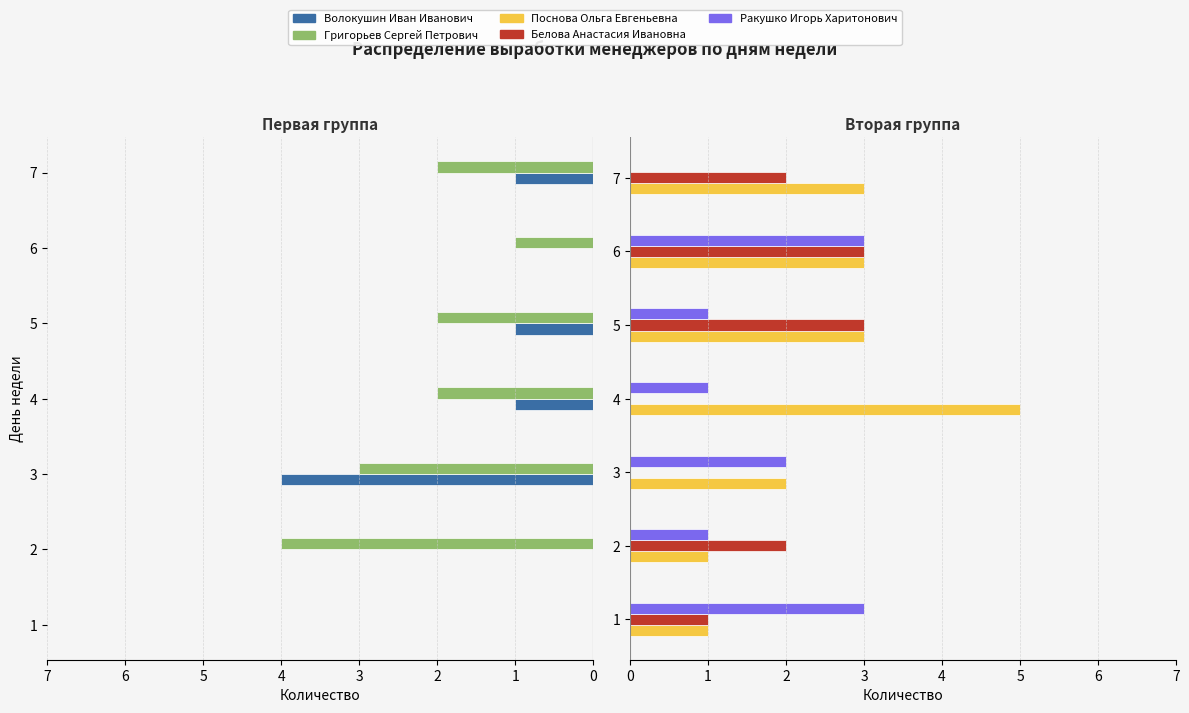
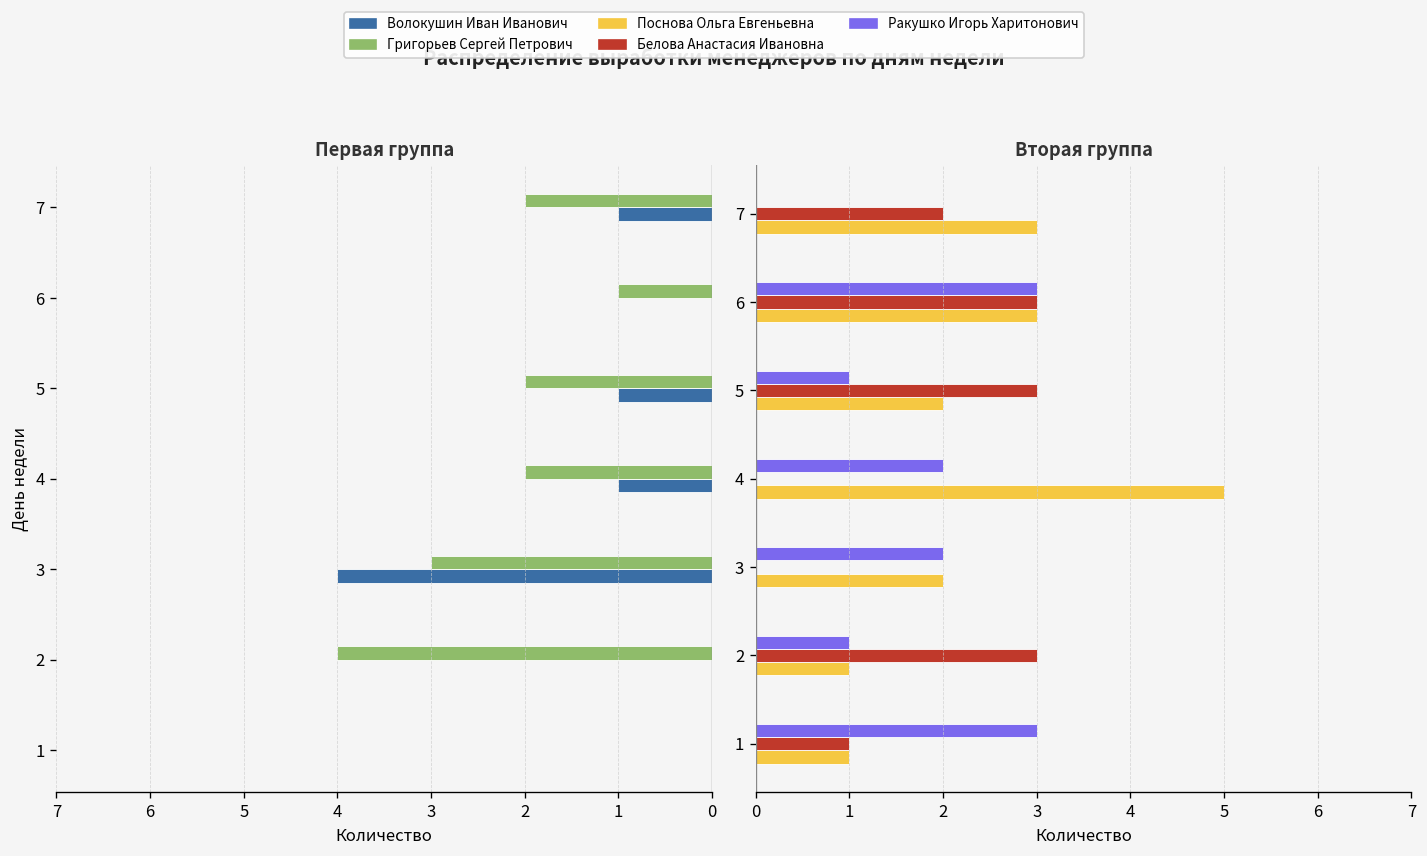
Вторая группа, Поснова Ольга Евгеньевна, 5: 3 -> 2
Вторая группа, Ракушко Игорь Харитонович, 4: 1 -> 2
Вторая группа, Белова Анастасия Ивановна, 2: 2 -> 3
